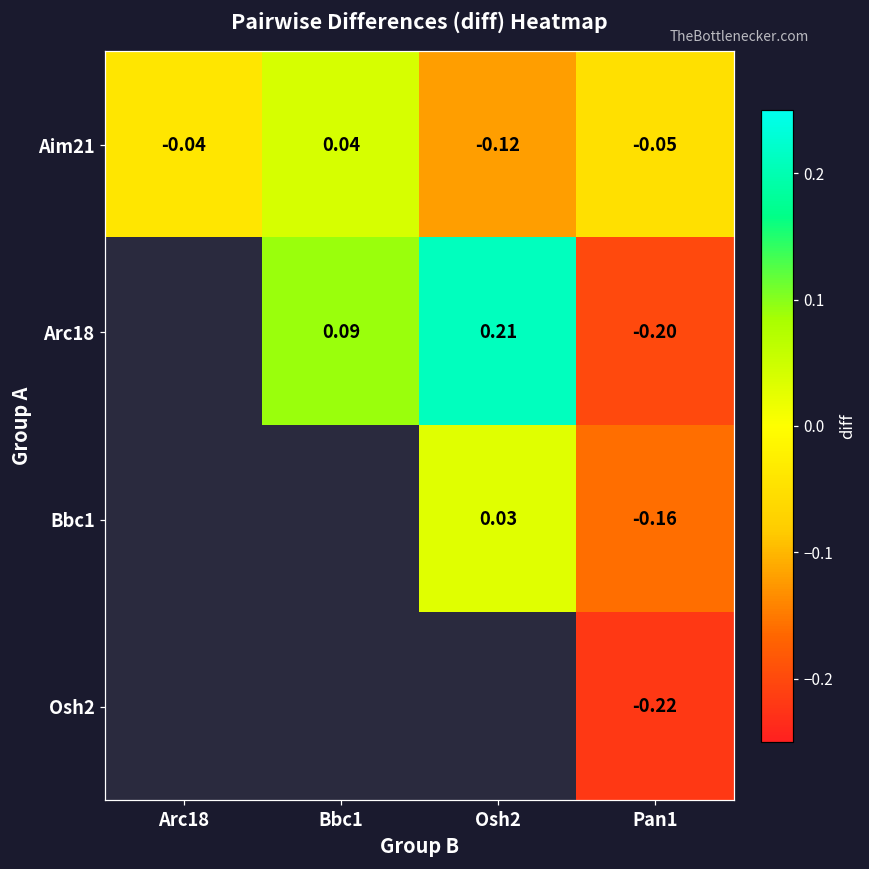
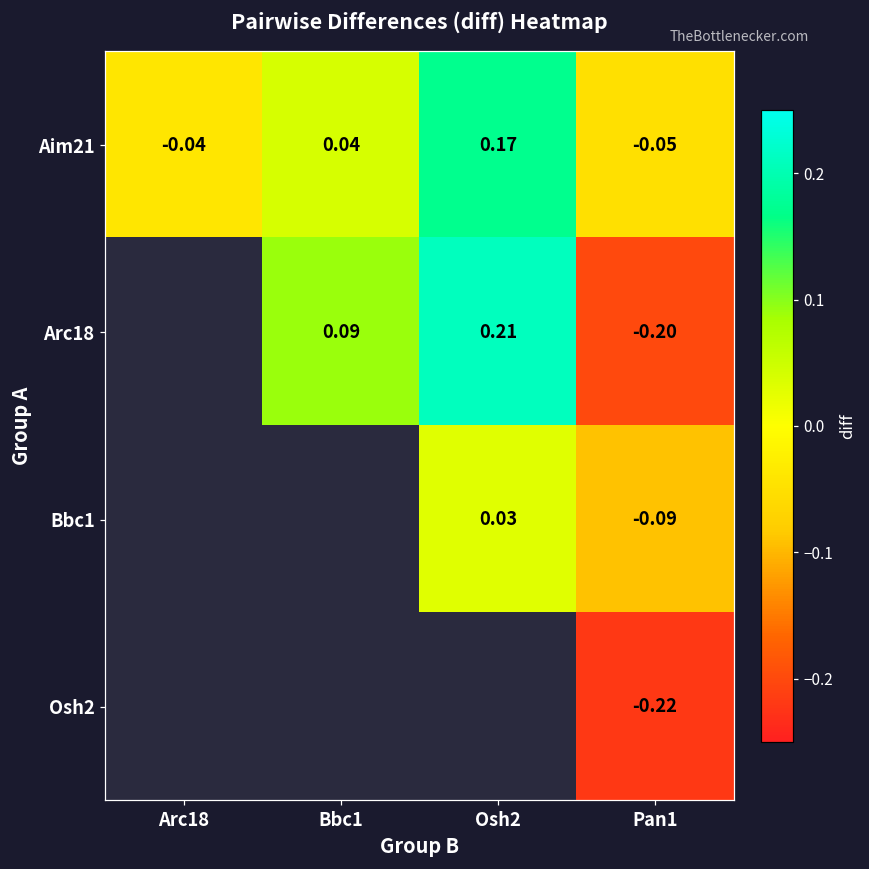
Aim21, Osh2: -0.12 -> 0.17
Bbc1, Pan1: -0.16 -> -0.09
